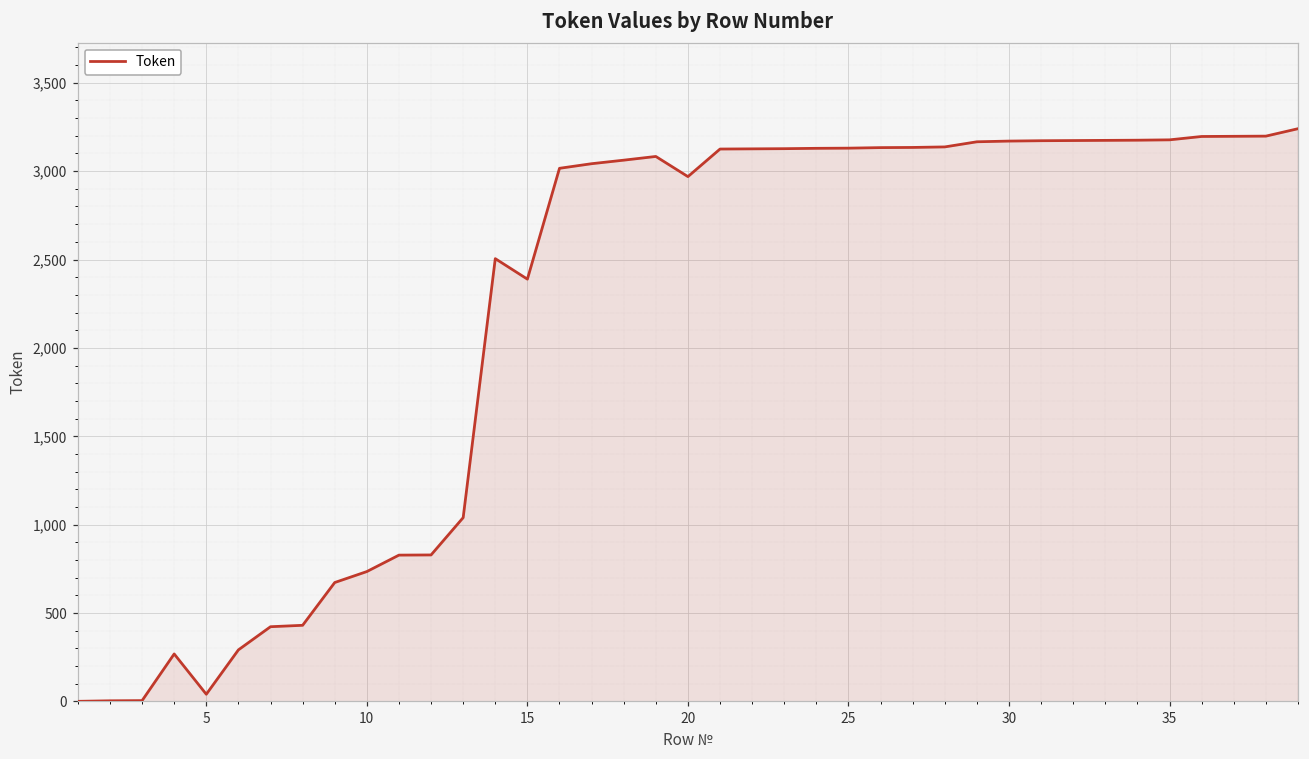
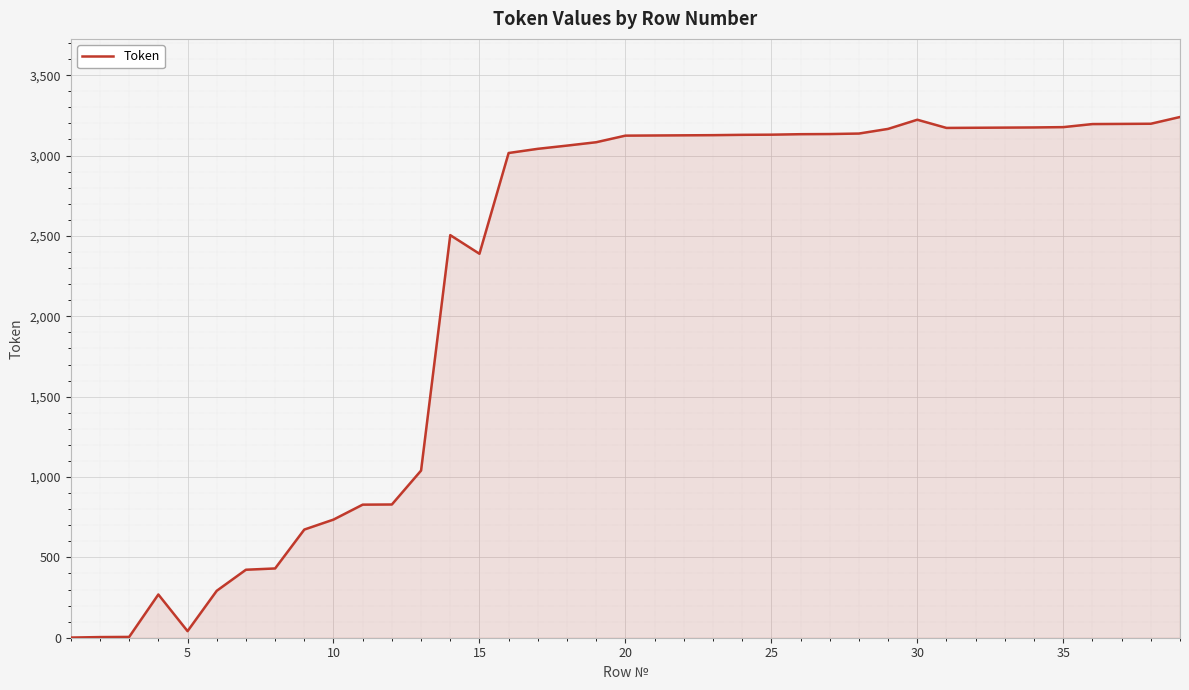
20: 2,970 -> 3,120
30: 3,170 -> 3,220
